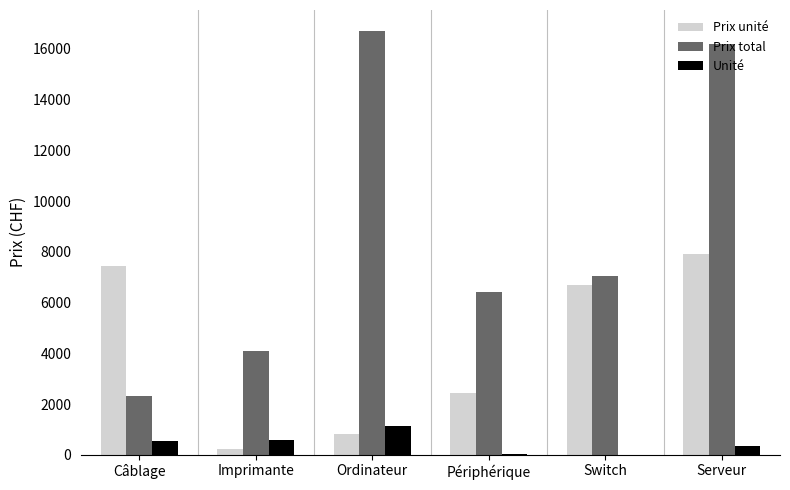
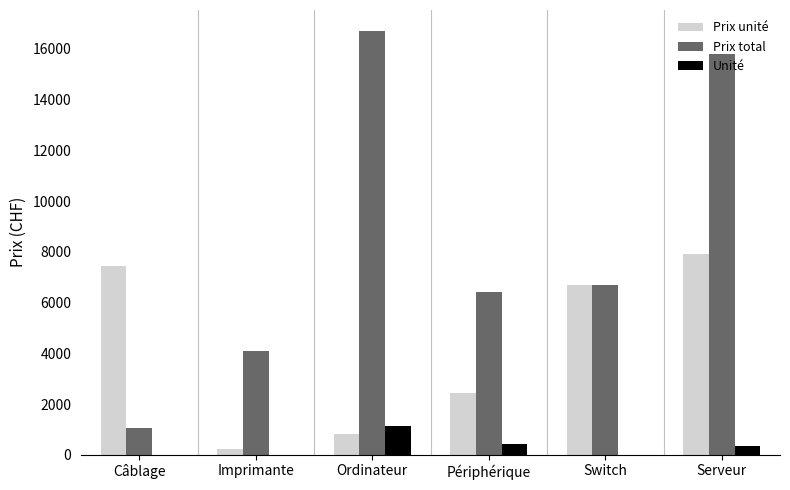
Prix total, Câblage: 2300 -> 1000
Unité, Câblage: 600 -> 0
Unité, Imprimante: 600 -> 0
Unité, Périphérique: 0 -> 400
Prix total, Switch: 7000 -> 6700
Prix total, Serveur: 16200 -> 15800
